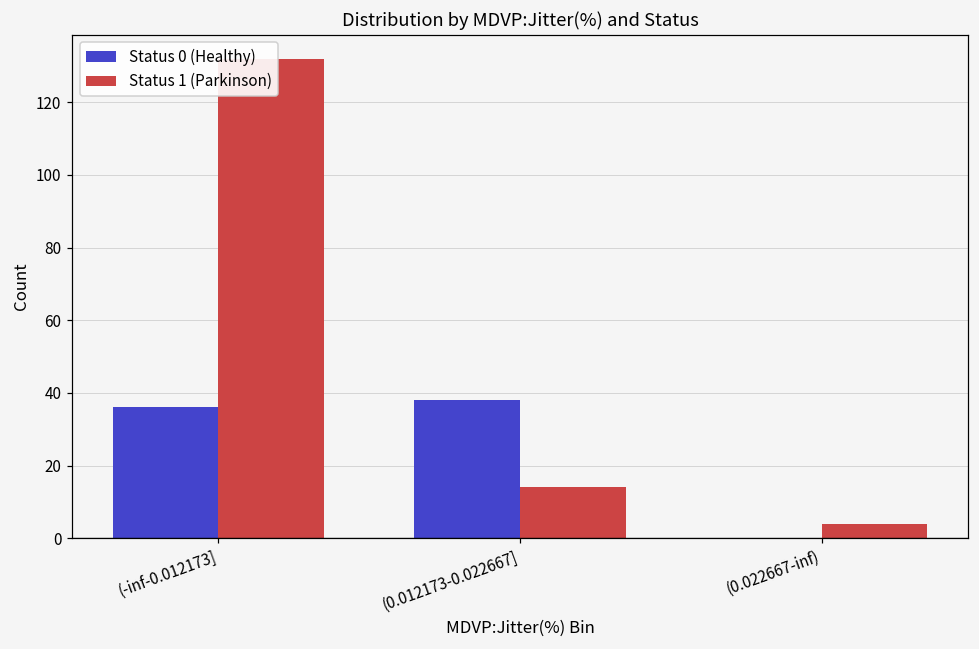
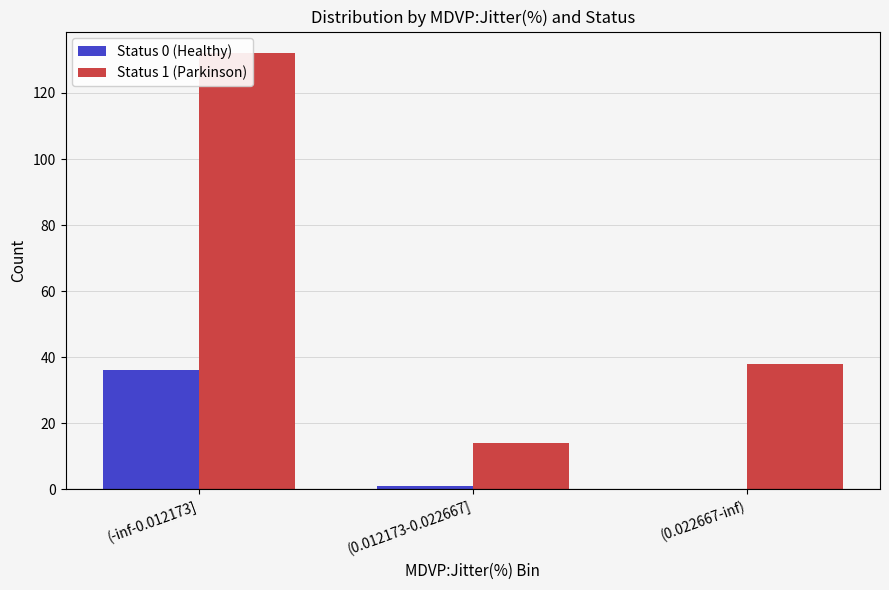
Status 0 (Healthy), (0.012173-0.022667]: 38 -> 1
Status 1 (Parkinson), (0.022667-inf): 4 -> 38
